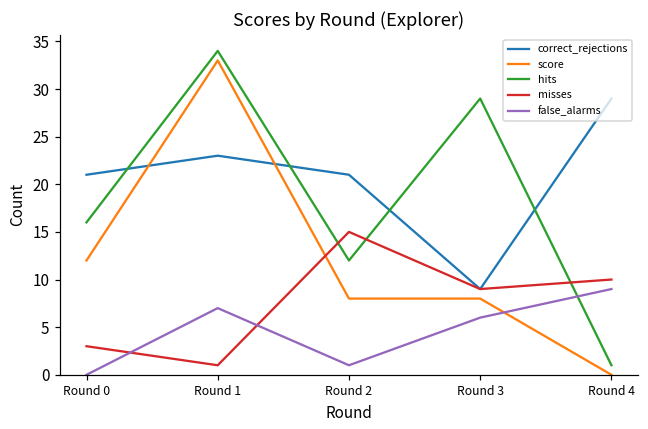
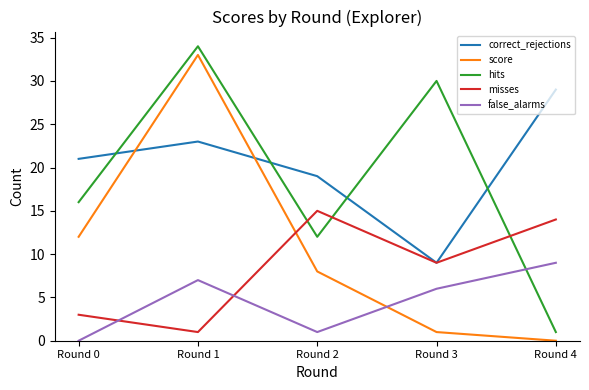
correct_rejections, Round 2: 21 -> 19
score, Round 3: 8 -> 1
hits, Round 3: 29 -> 30
misses, Round 4: 10 -> 14
